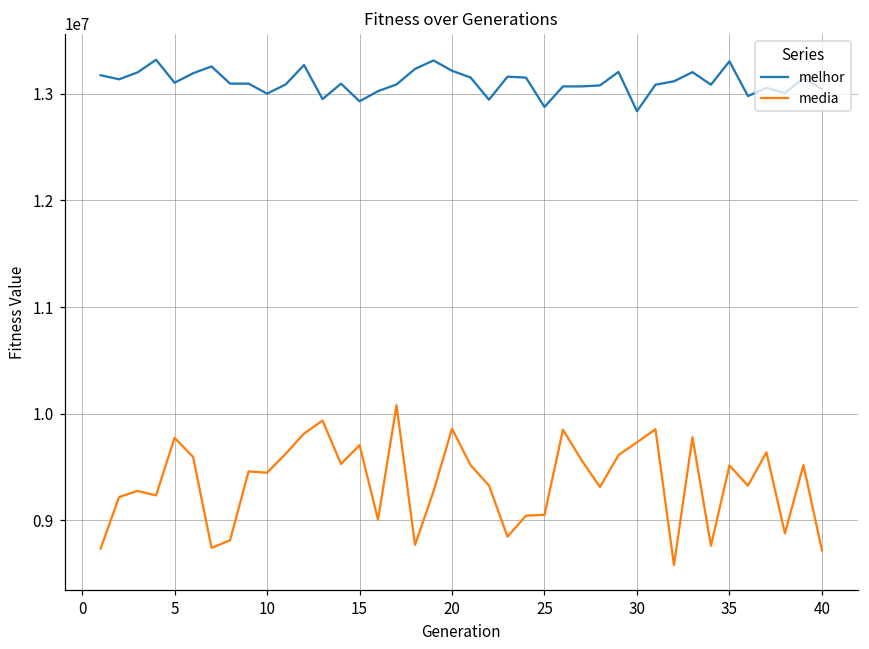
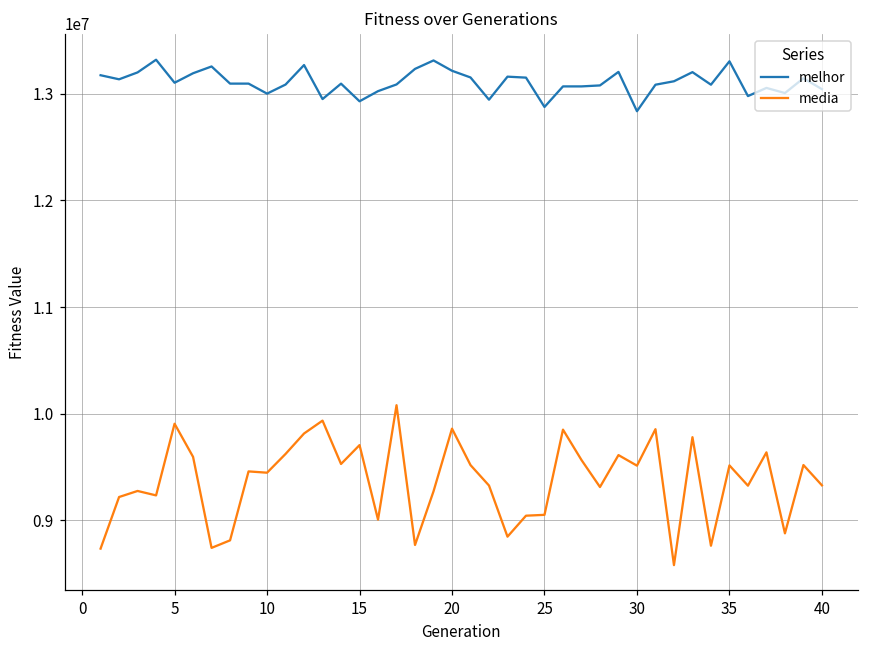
media, 5: 9800000 -> 9900000
media, 30: 9700000 -> 9500000
media, 40: 8700000 -> 9300000
